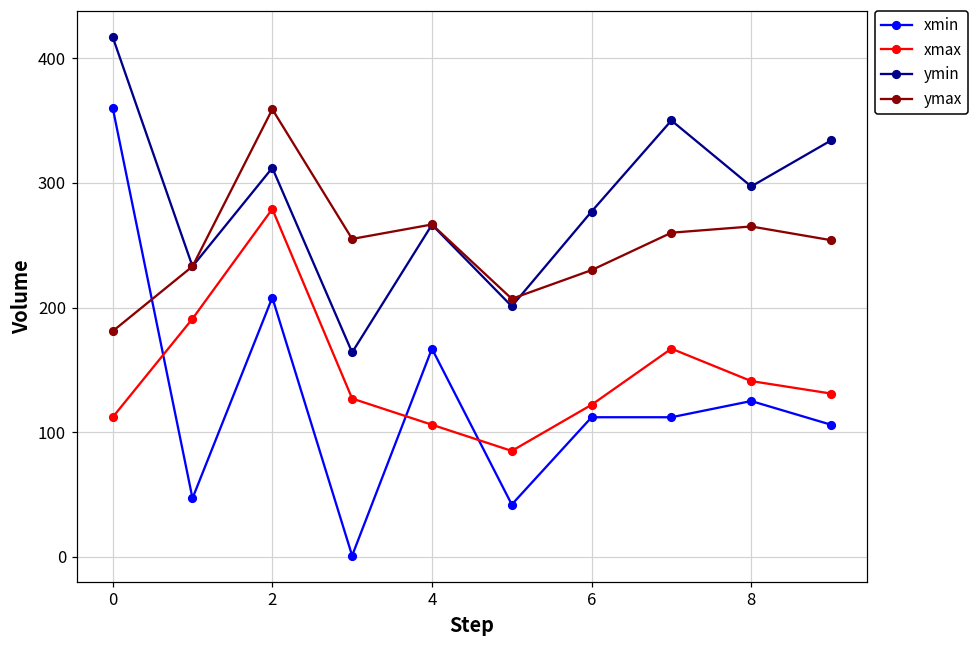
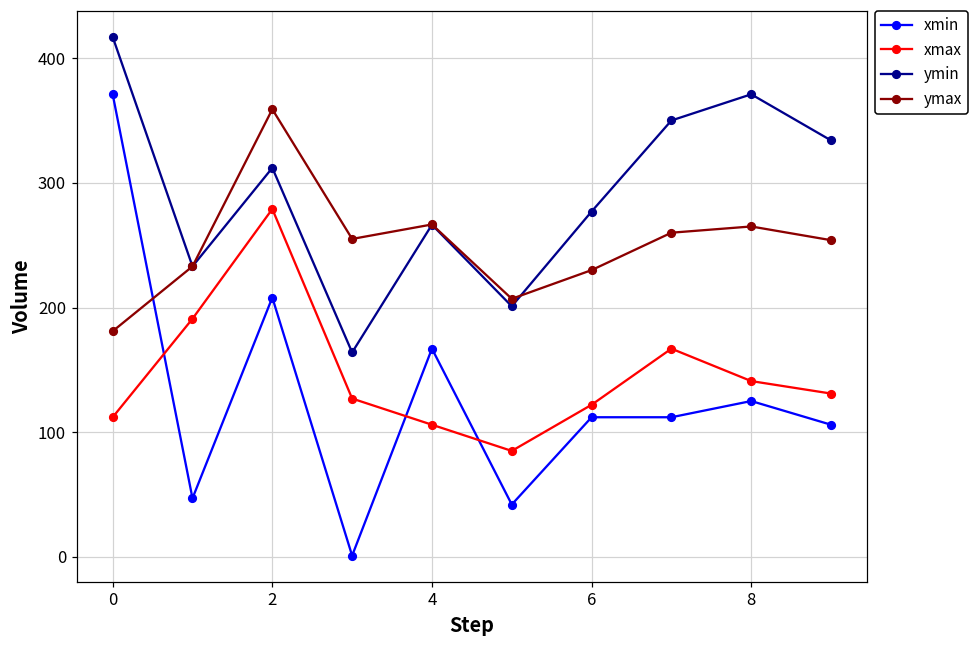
xmin, 0: 360 -> 371
ymin, 8: 297 -> 371
